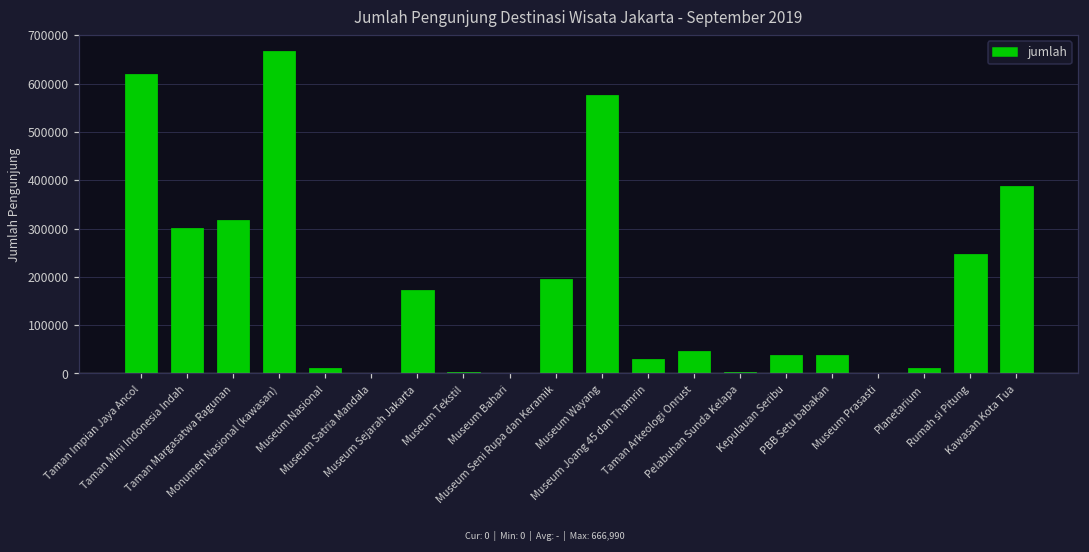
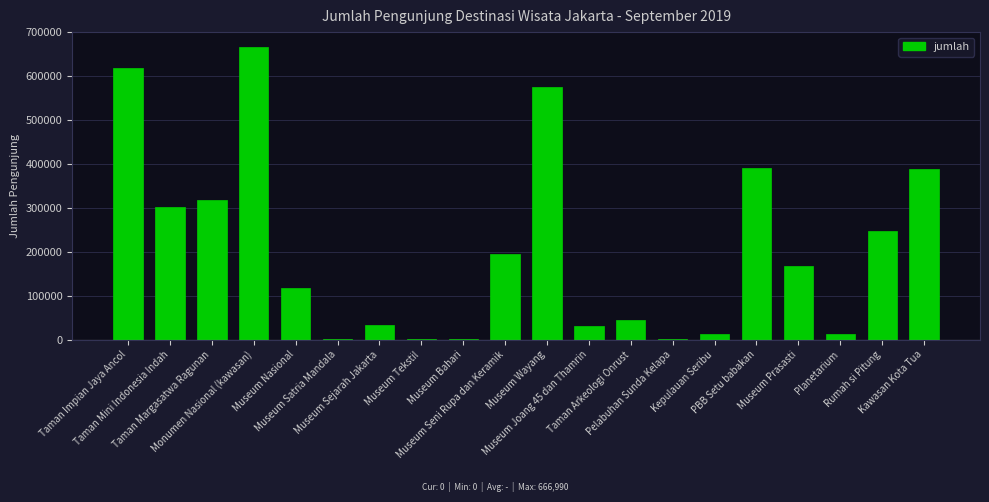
Museum Nasional: 10000 -> 120000
Museum Sejarah Jakarta: 170000 -> 30000
Kepulauan Seribu: 40000 -> 10000
PBB Setu babakan: 40000 -> 390000
Museum Prasasti: 0 -> 170000
